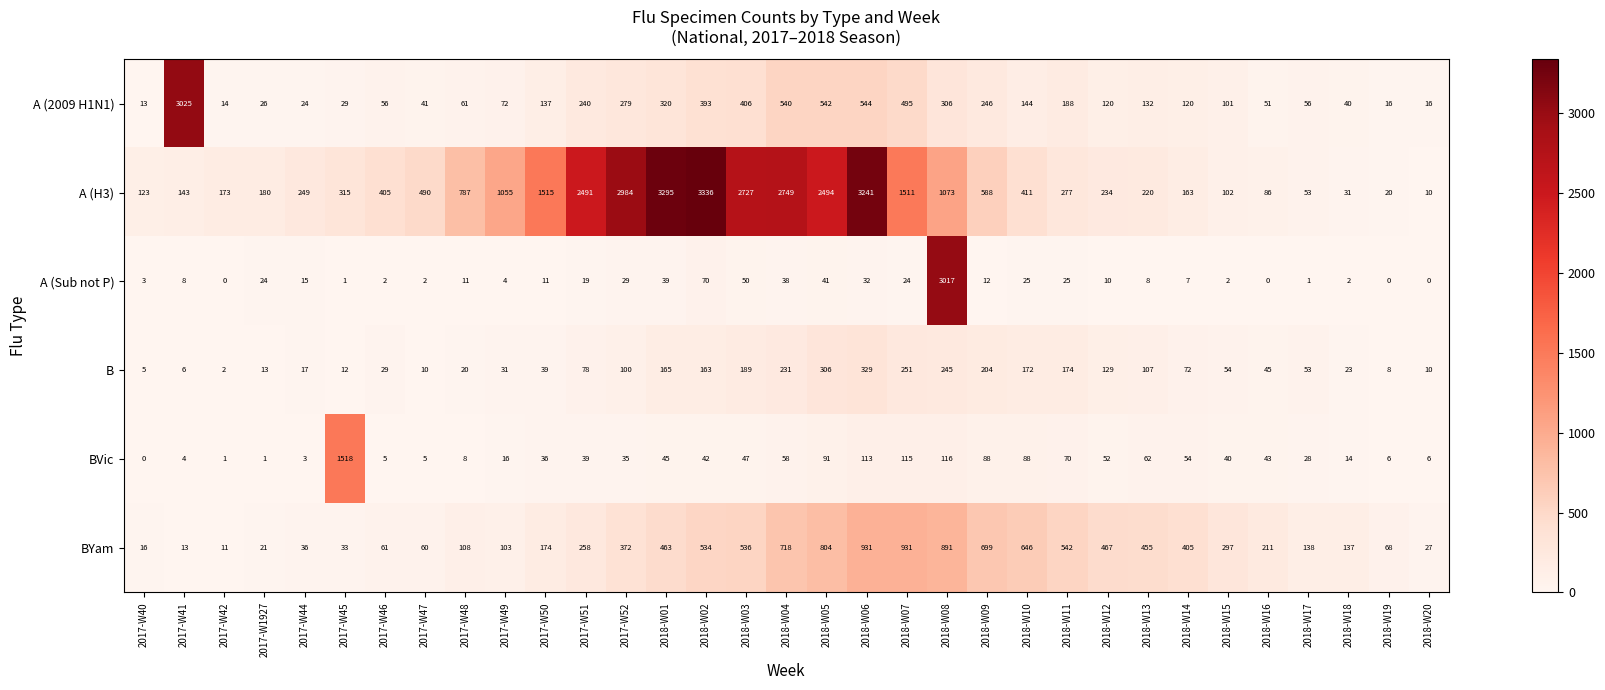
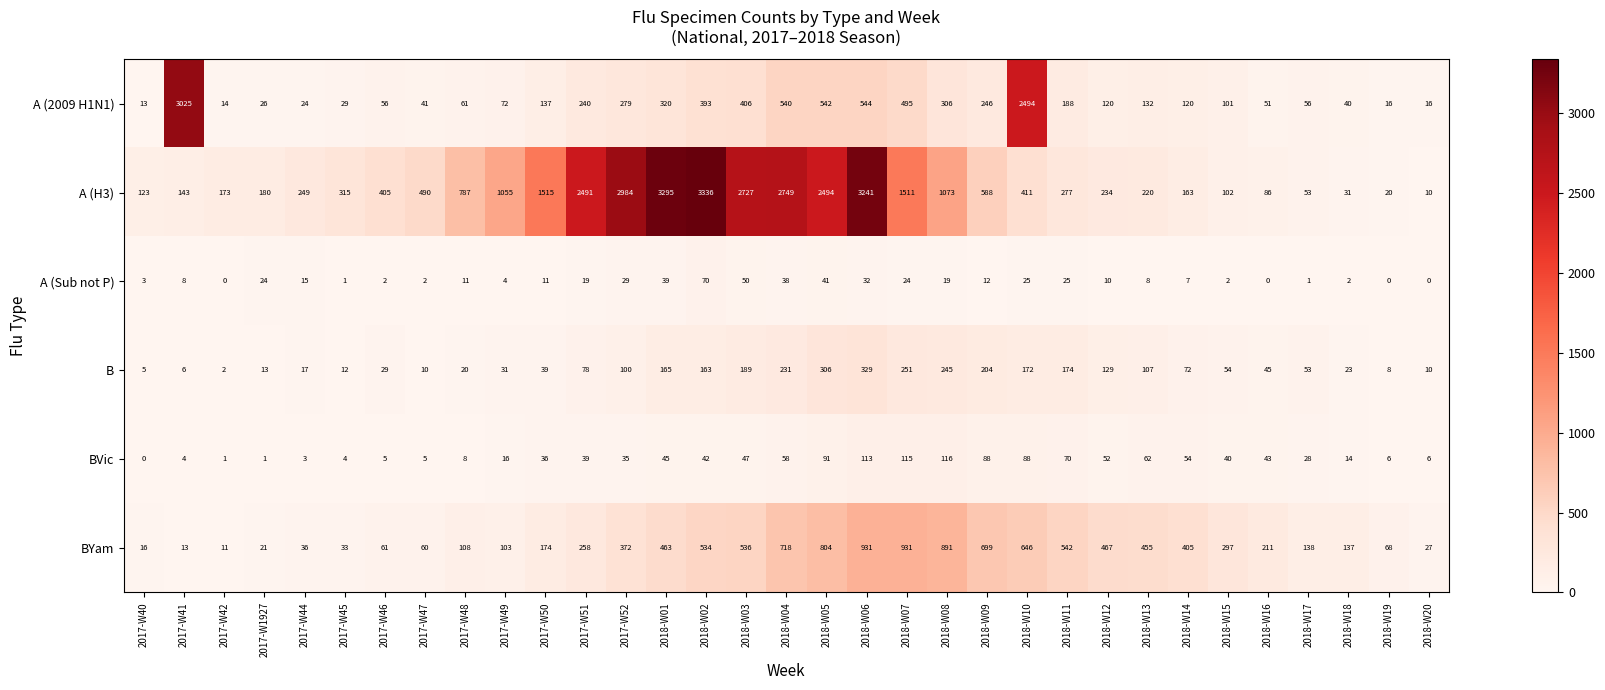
A (2009 H1N1), 2018-W10: 144 -> 2494
A (Sub not P), 2018-W08: 3017 -> 19
BVic, 2017-W45: 1518 -> 4
